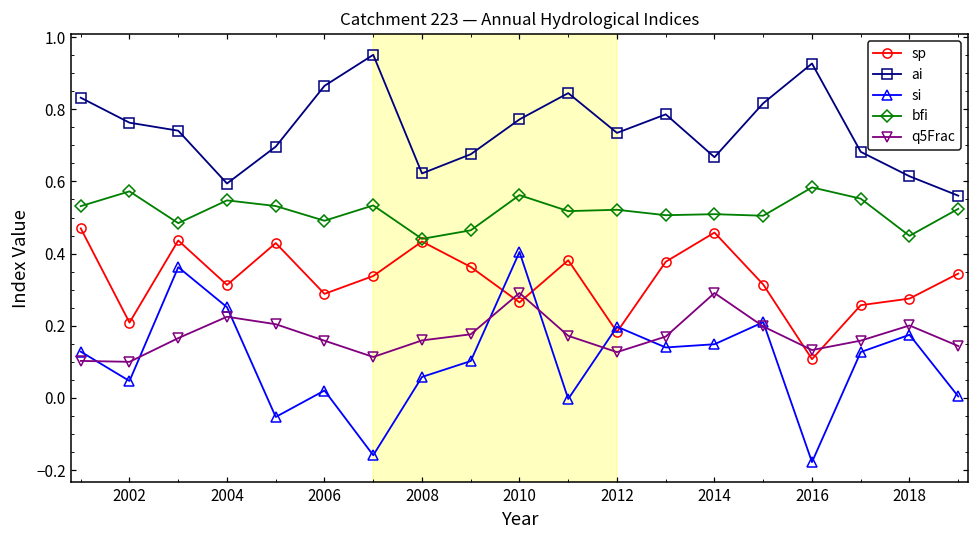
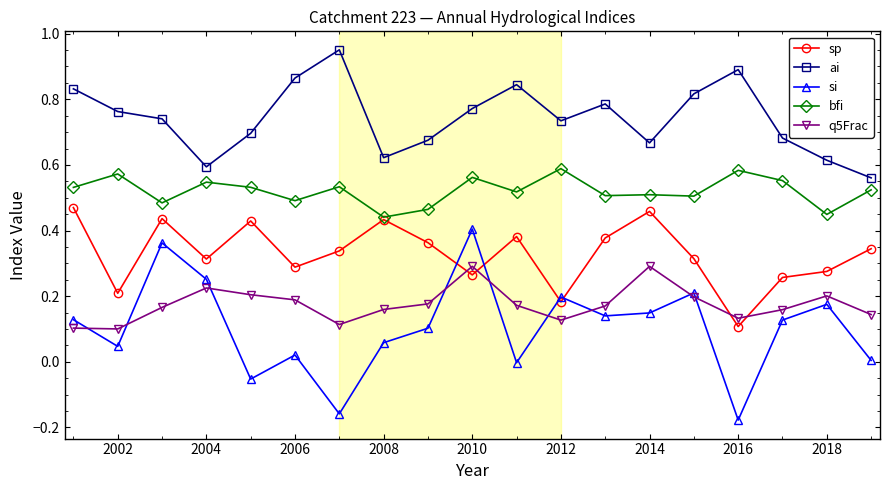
q5Frac, 2006: 0.16 -> 0.19
bfi, 2012: 0.52 -> 0.59
ai, 2016: 0.93 -> 0.89
